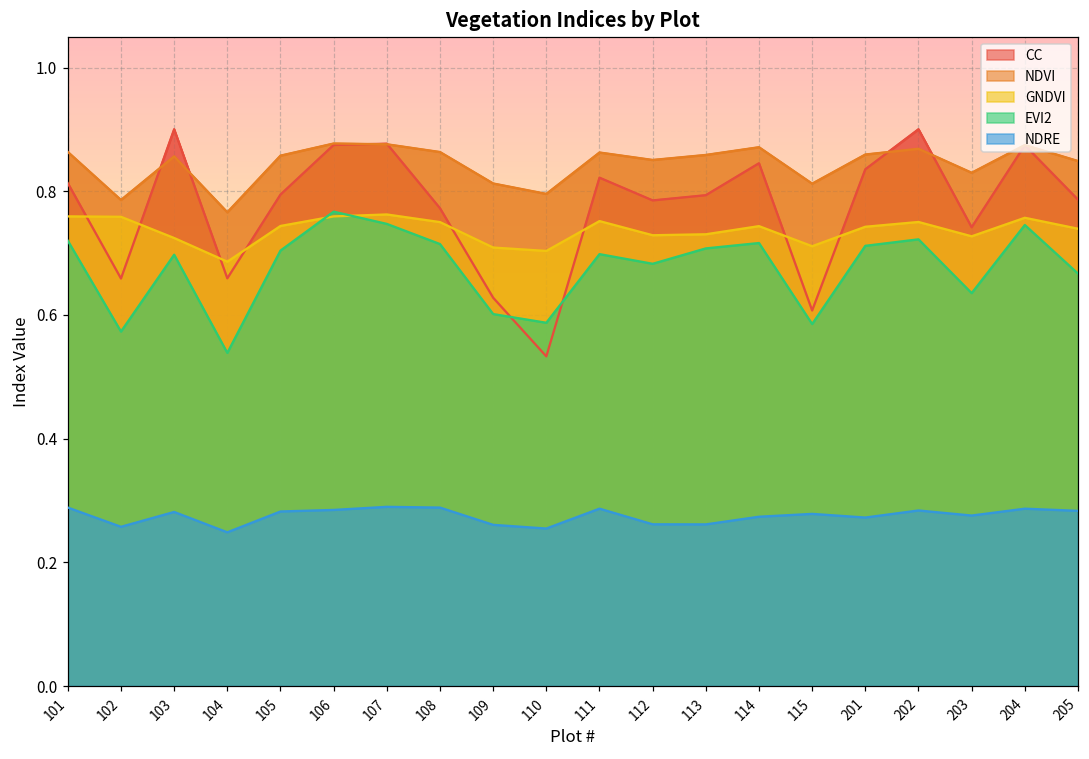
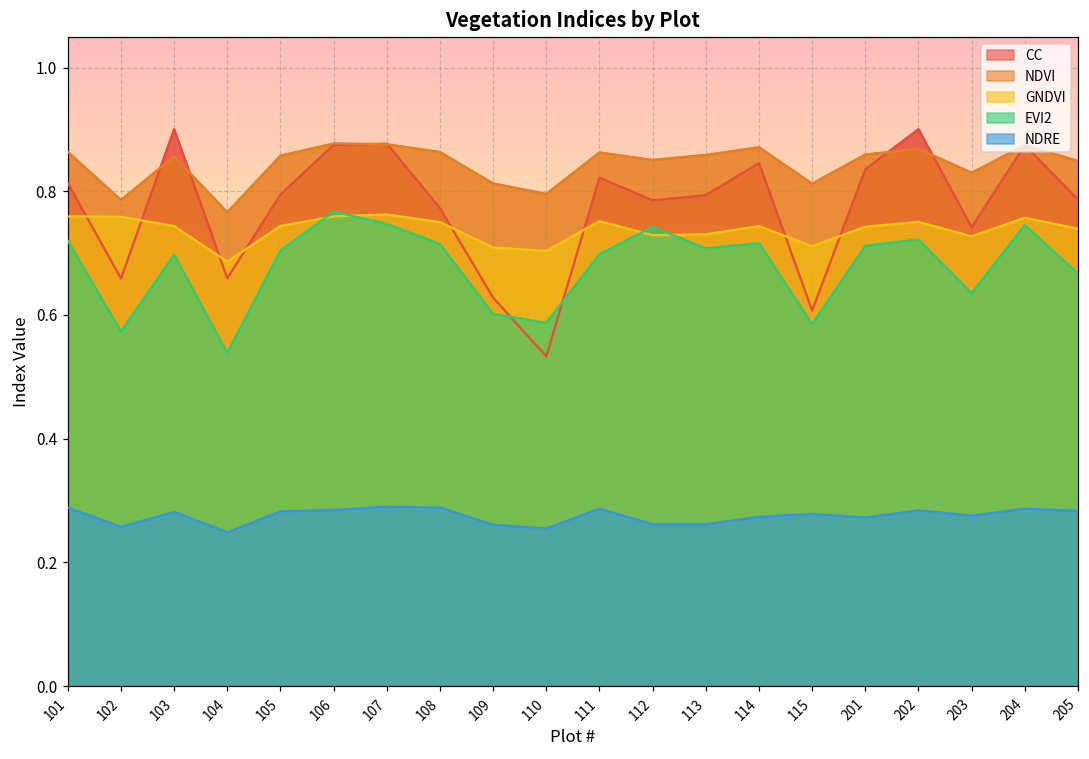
GNDVI, 103: 0.72 -> 0.74
EVI2, 112: 0.68 -> 0.74
